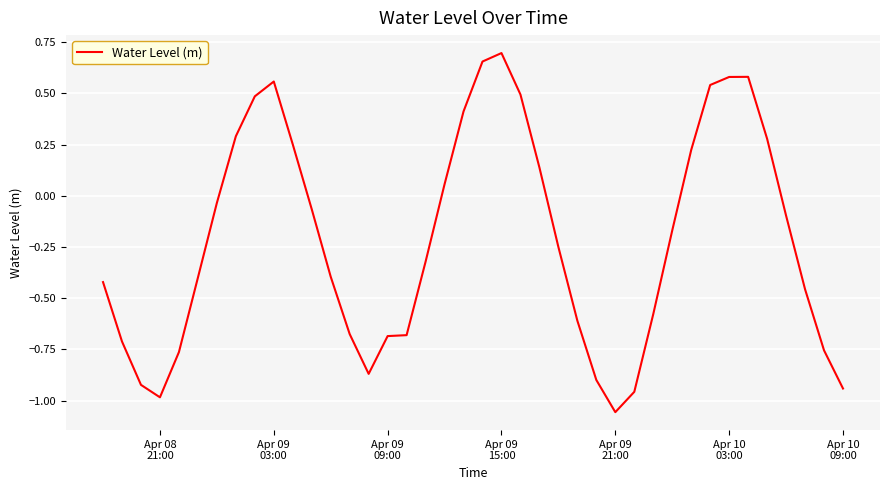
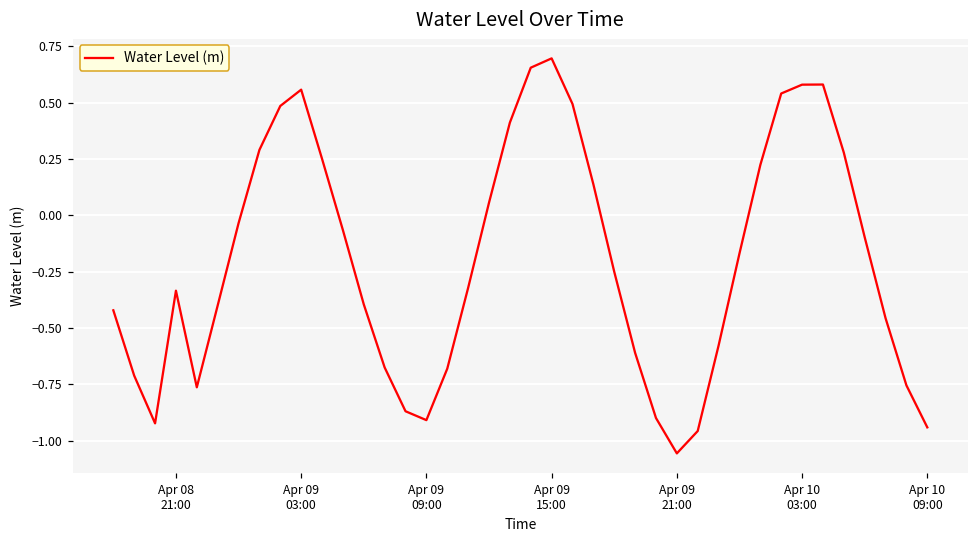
Apr 08 21:00: -0.98 -> -0.33
Apr 09 09:00: -0.68 -> -0.91
